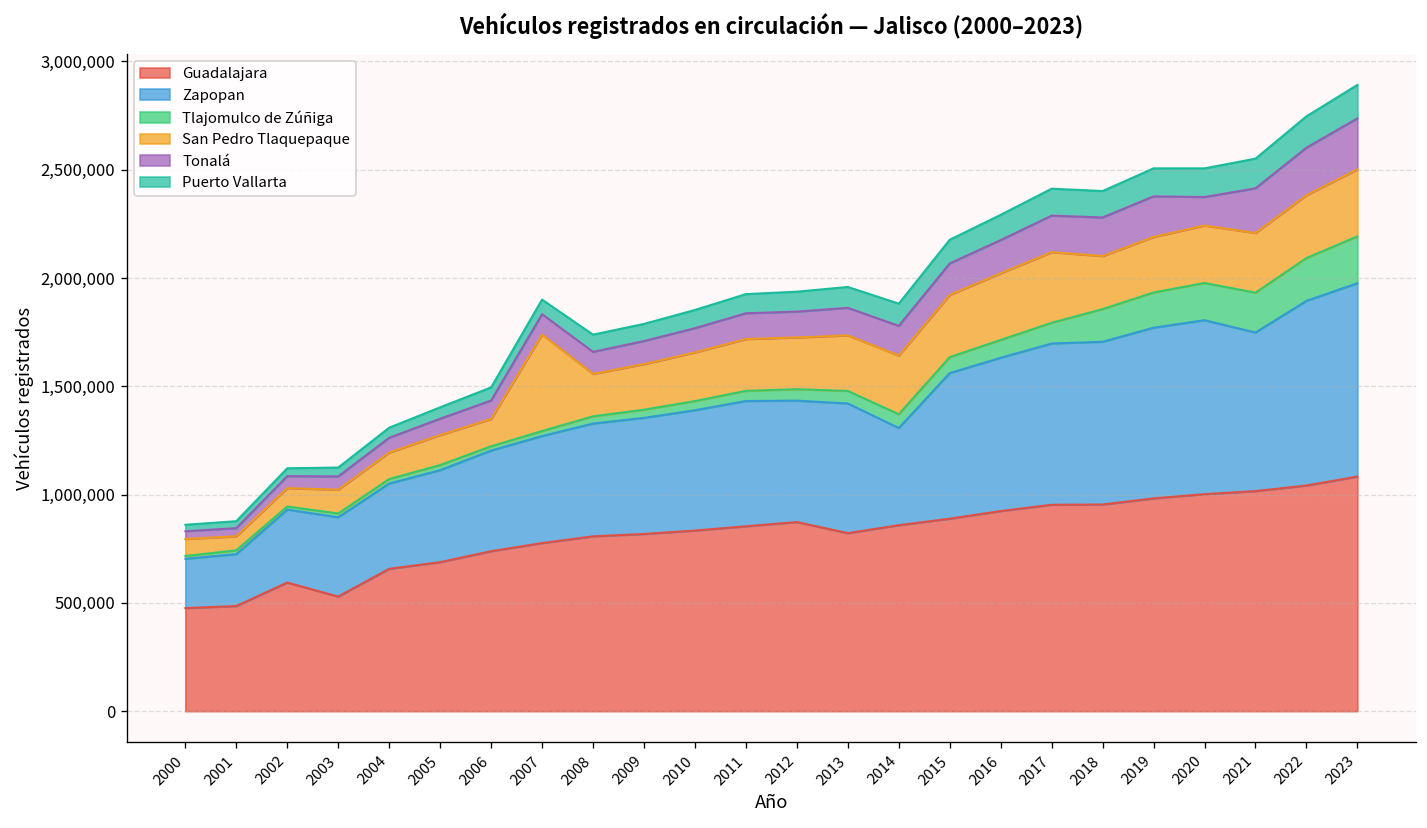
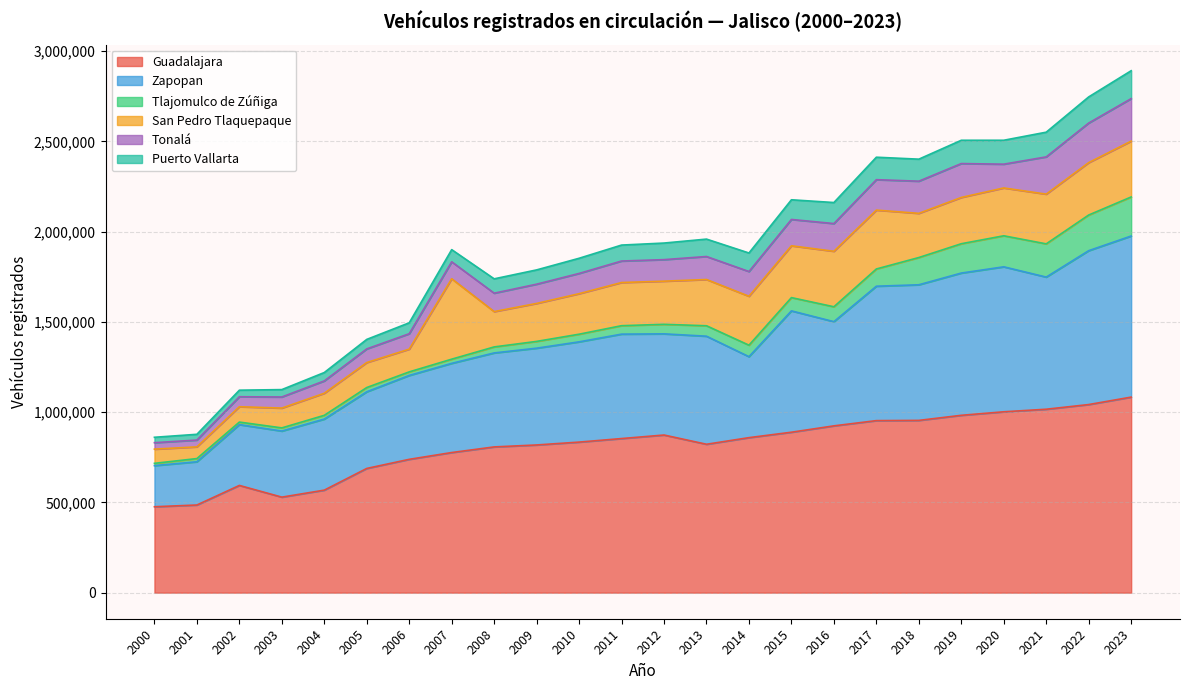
Guadalajara, 2004: 660,000 -> 570,000
Zapopan, 2016: 710,000 -> 580,000
